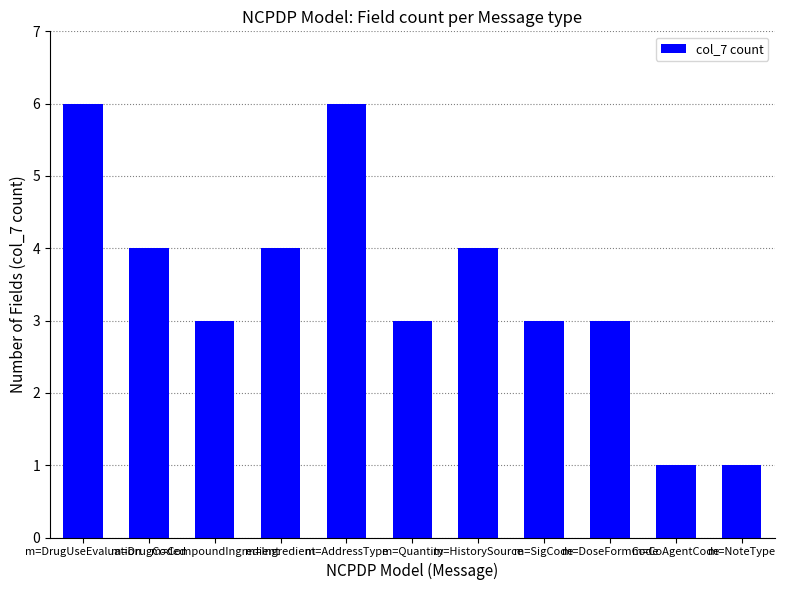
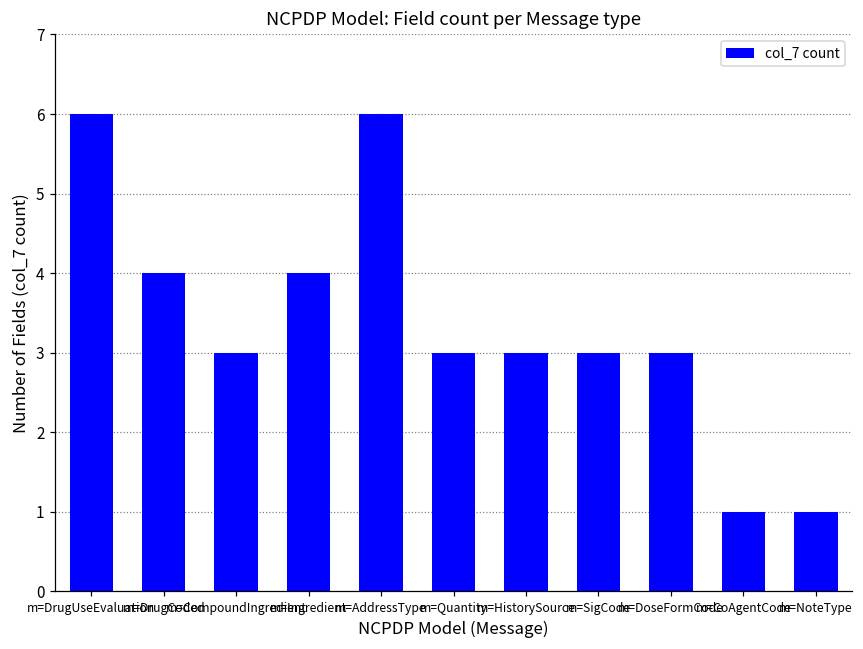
m=HistorySource: 4 -> 3
